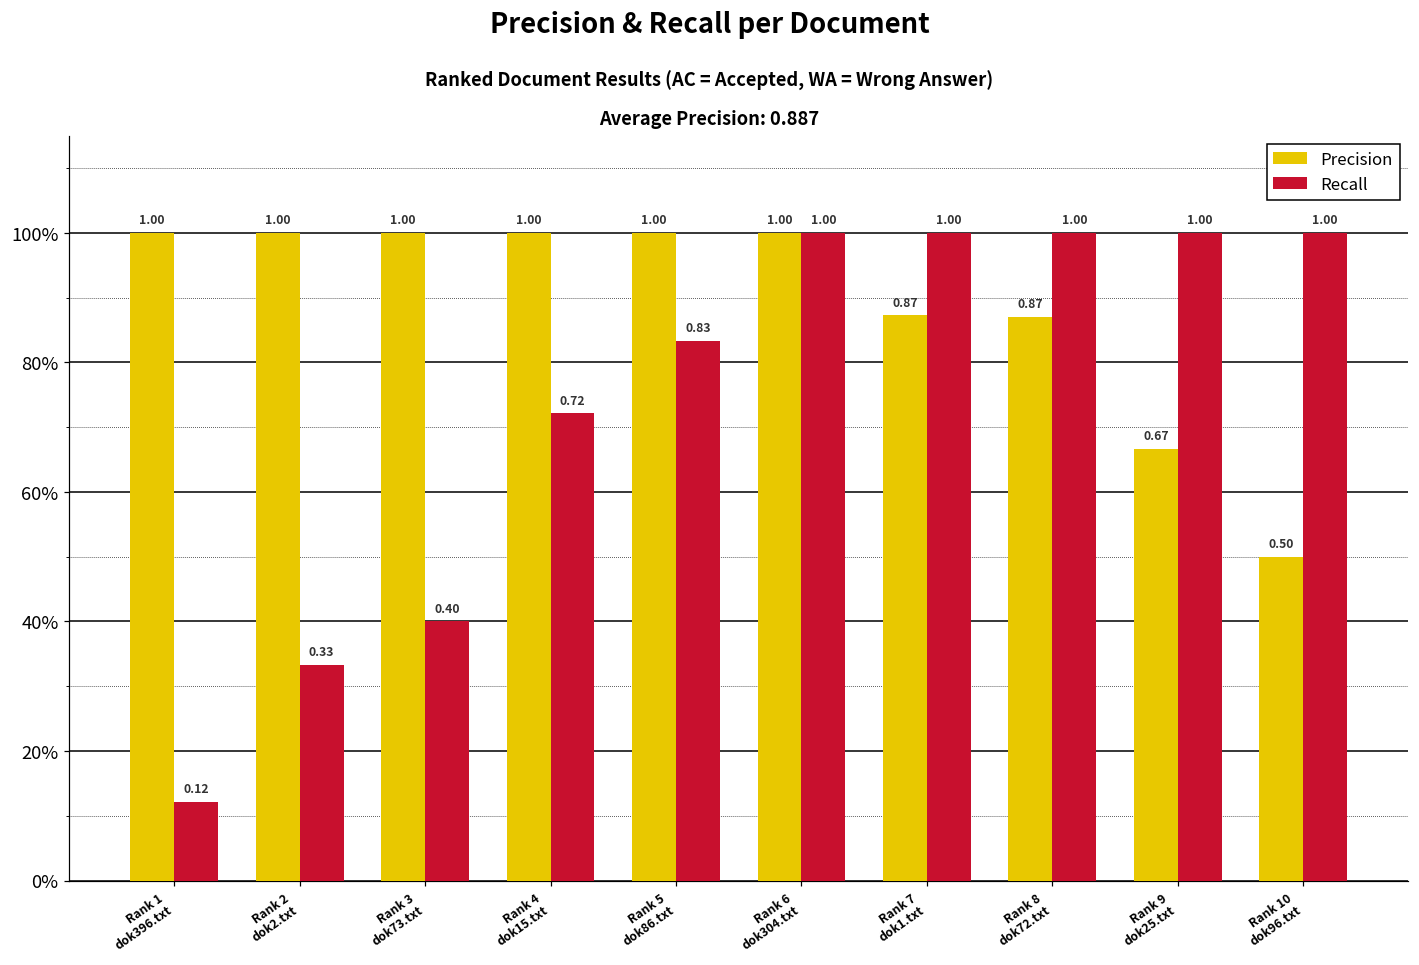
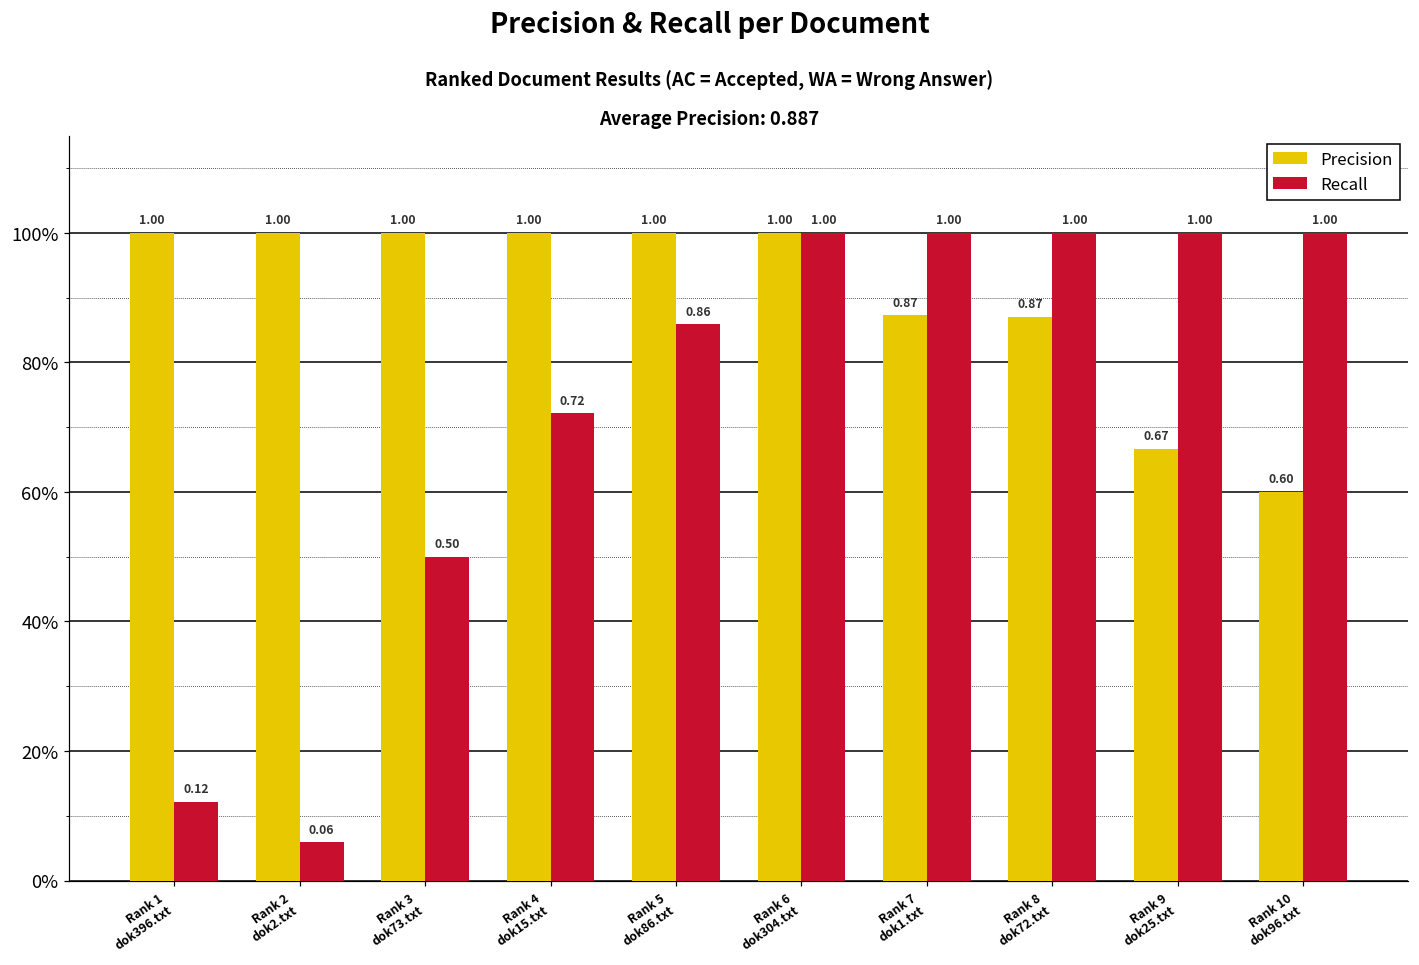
Recall, Rank 2 dok2.txt: 0.33 -> 0.06
Recall, Rank 3 dok73.txt: 0.40 -> 0.50
Recall, Rank 5 dok86.txt: 0.83 -> 0.86
Precision, Rank 10 dok96.txt: 0.50 -> 0.60
